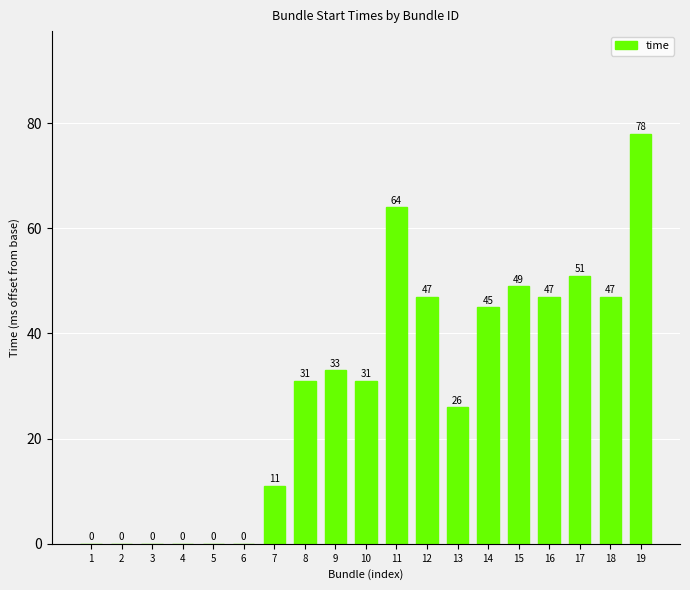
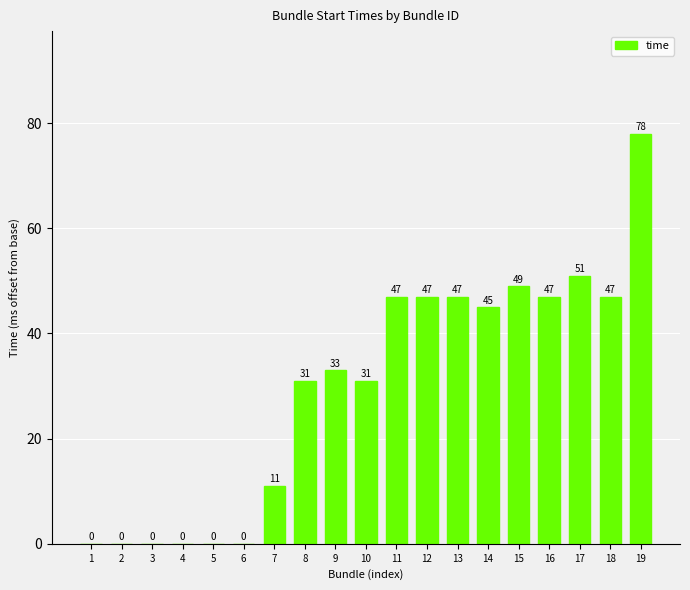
11: 64 -> 47
13: 26 -> 47
